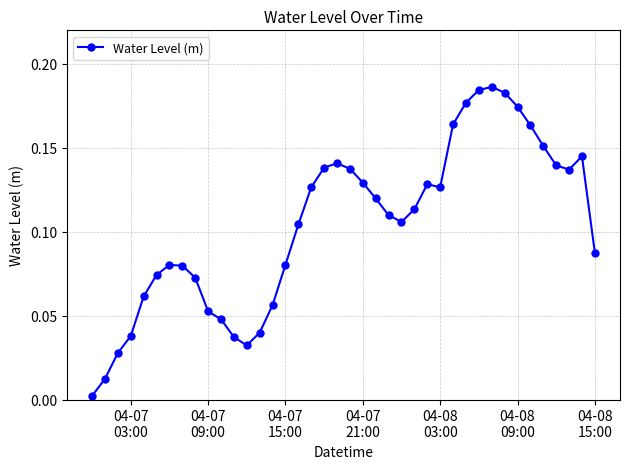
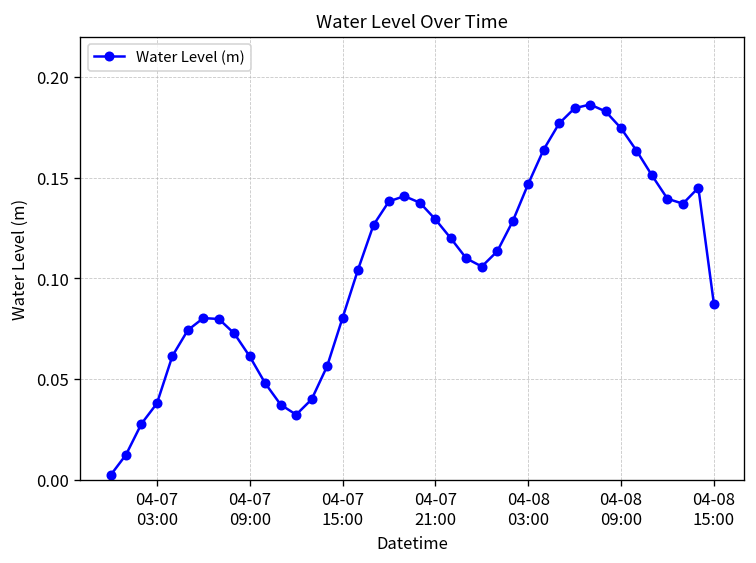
04-07 09:00: 0.053 -> 0.061
04-08 03:00: 0.126 -> 0.147
